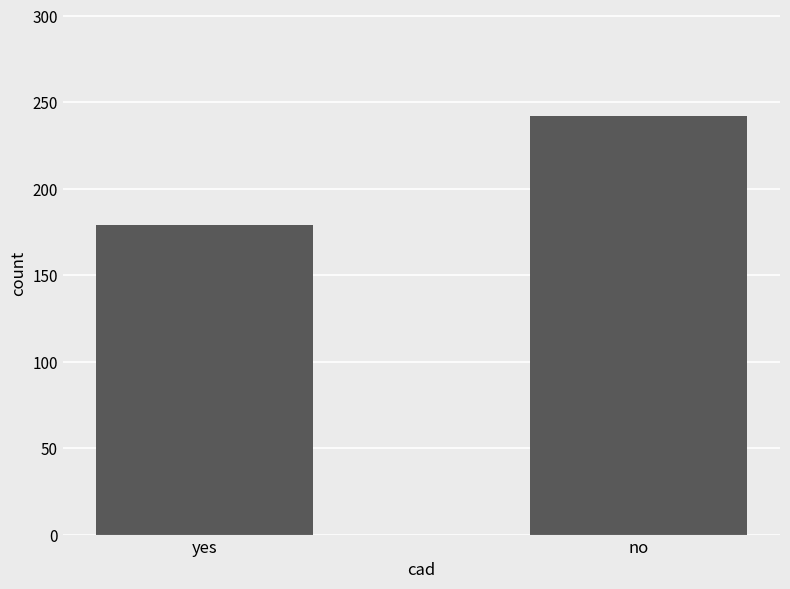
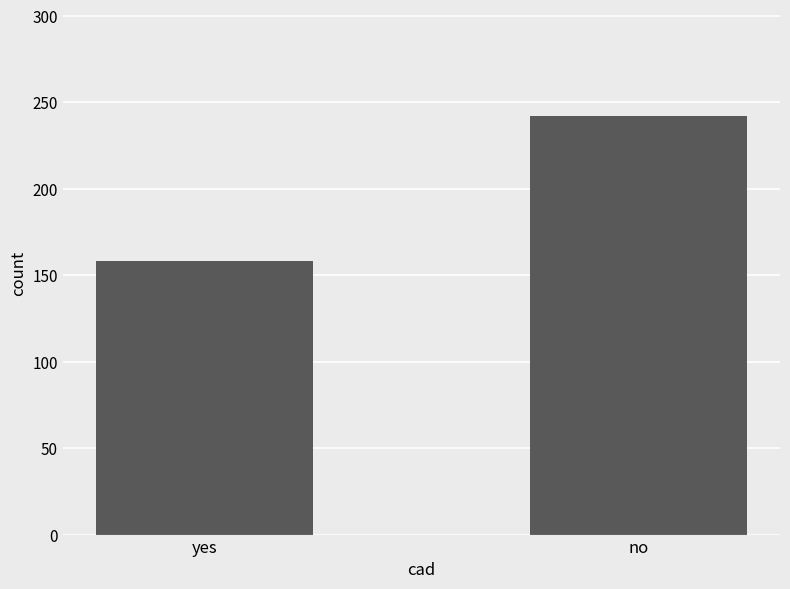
yes: 179 -> 158
